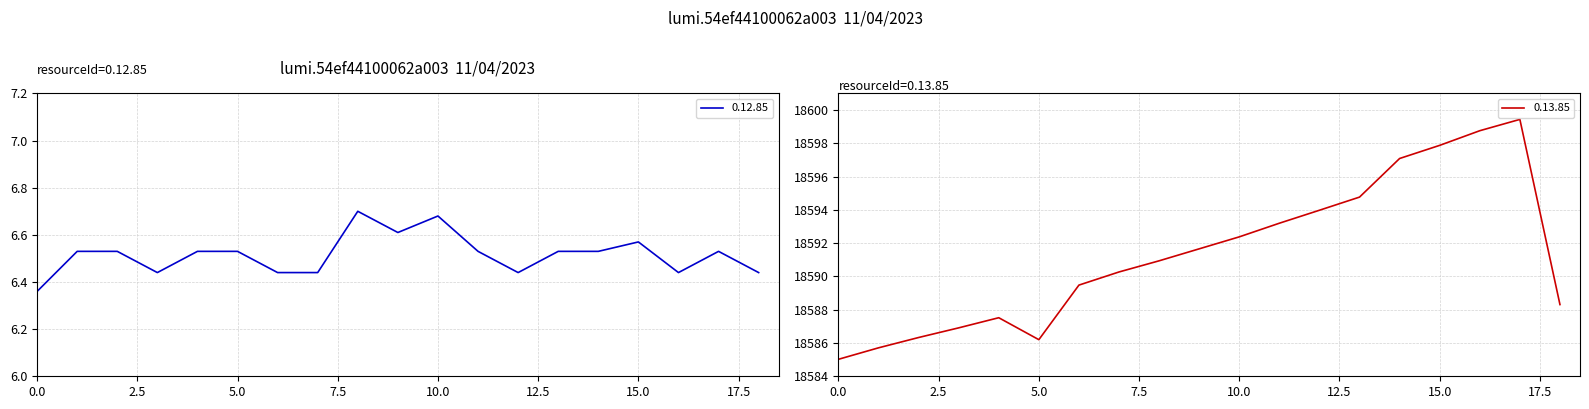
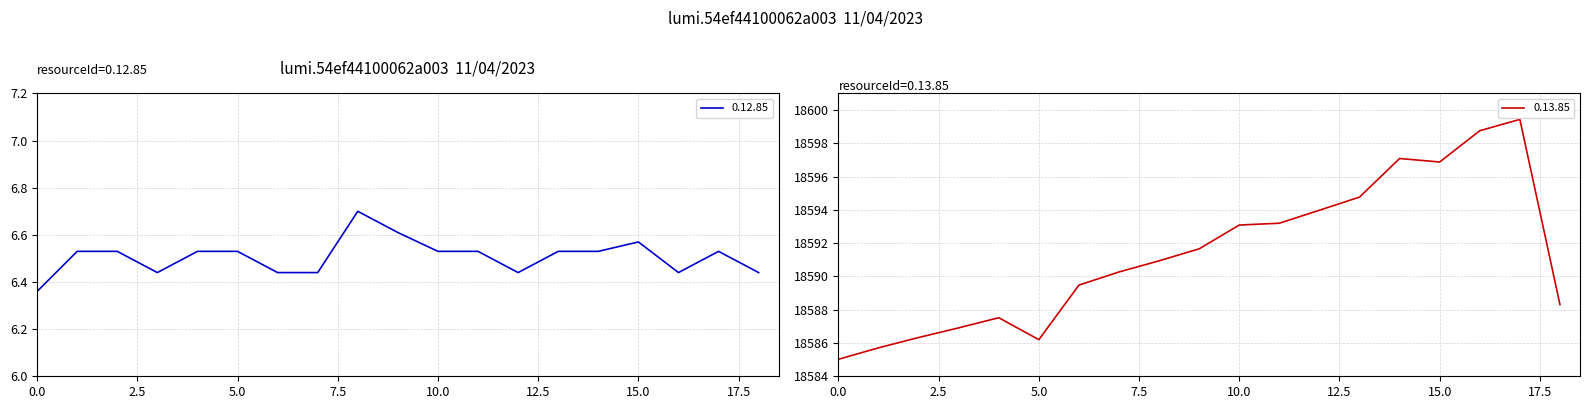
lumi.54ef44100062a003 11/04/2023, 10.0: 6.68 -> 6.53
resourceId=0.13.85, 10.0: 18592.4 -> 18593.1
resourceId=0.13.85, 15.0: 18597.9 -> 18596.9
